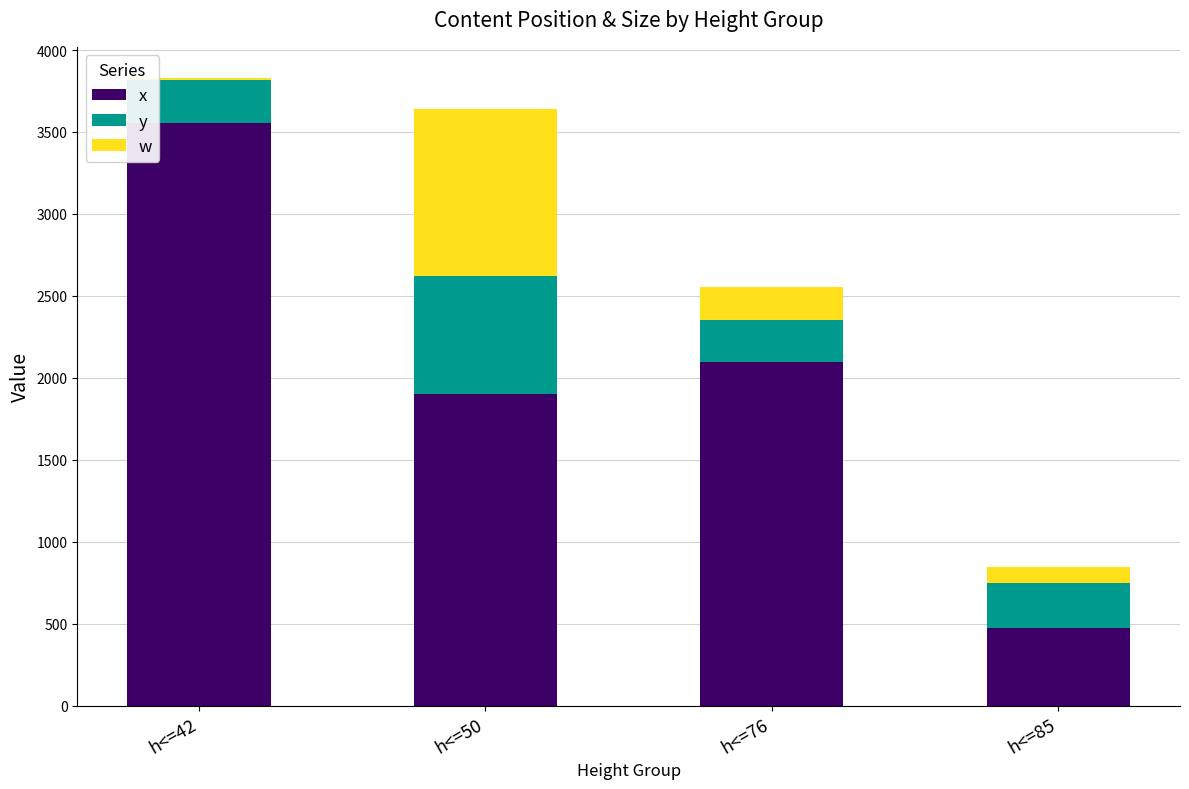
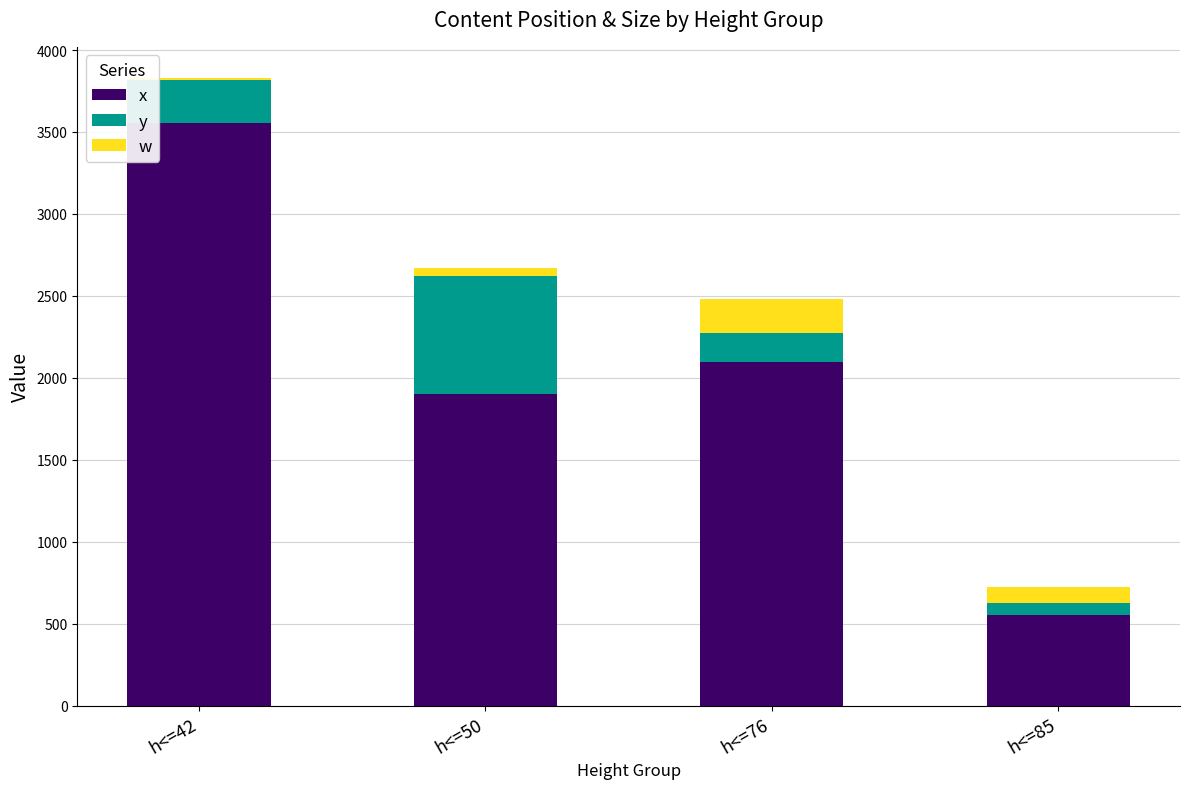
w, h<=50: 1020 -> 50
y, h<=76: 250 -> 180
x, h<=85: 470 -> 550
y, h<=85: 280 -> 80
